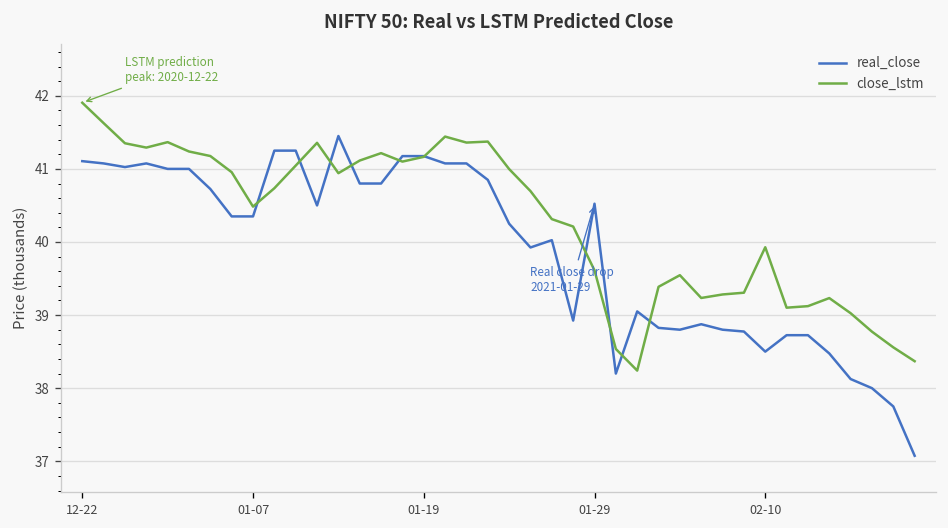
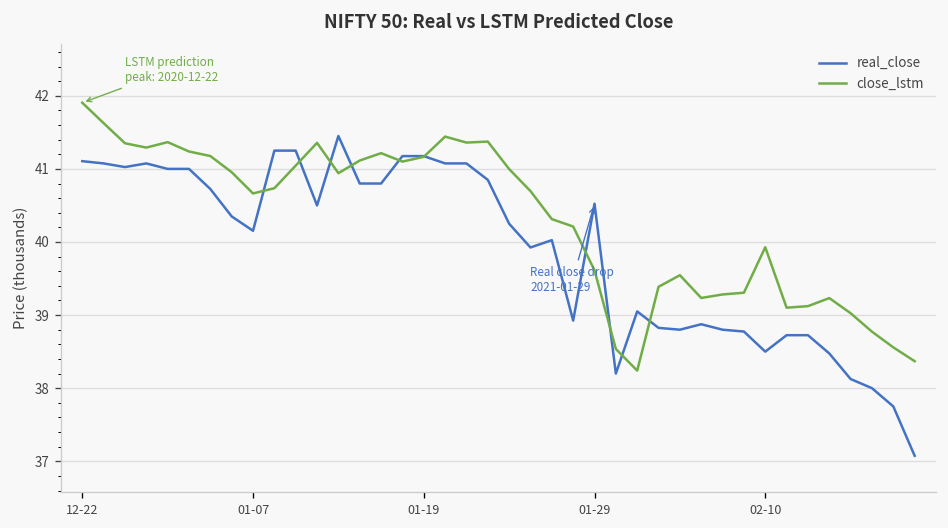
real_close, 01-07: 40.4 -> 40.2
close_lstm, 01-07: 40.5 -> 40.7
